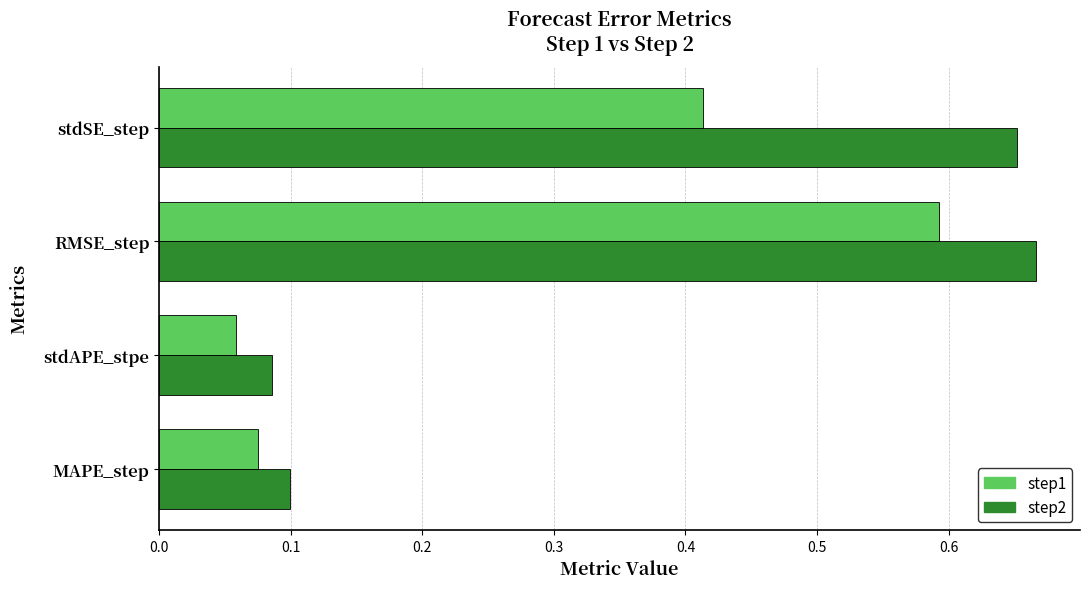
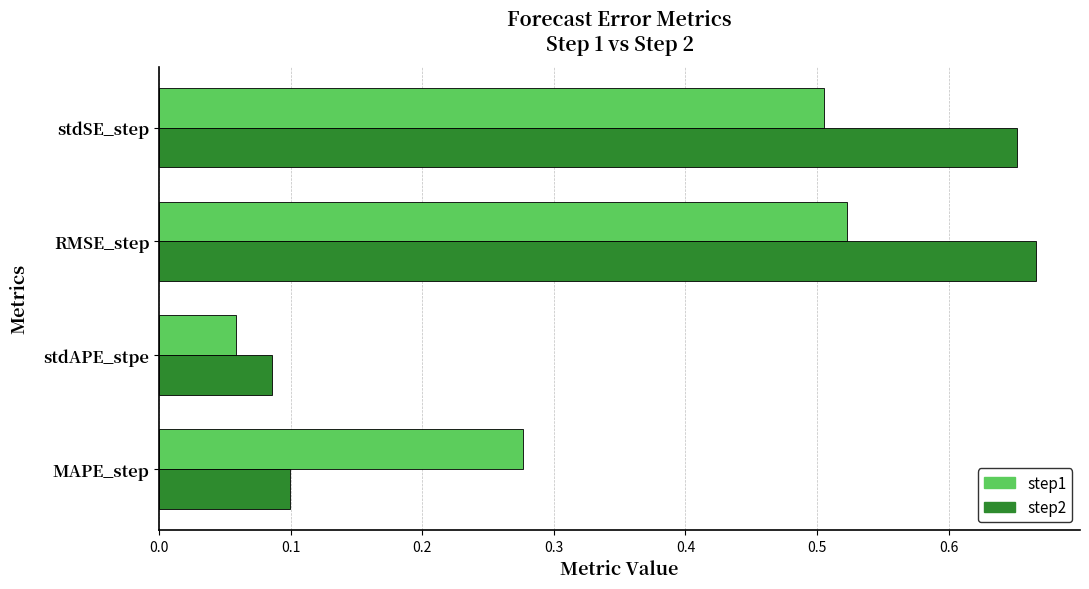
step1, stdSE_step: 0.414 -> 0.505
step1, RMSE_step: 0.593 -> 0.523
step1, MAPE_step: 0.075 -> 0.276
